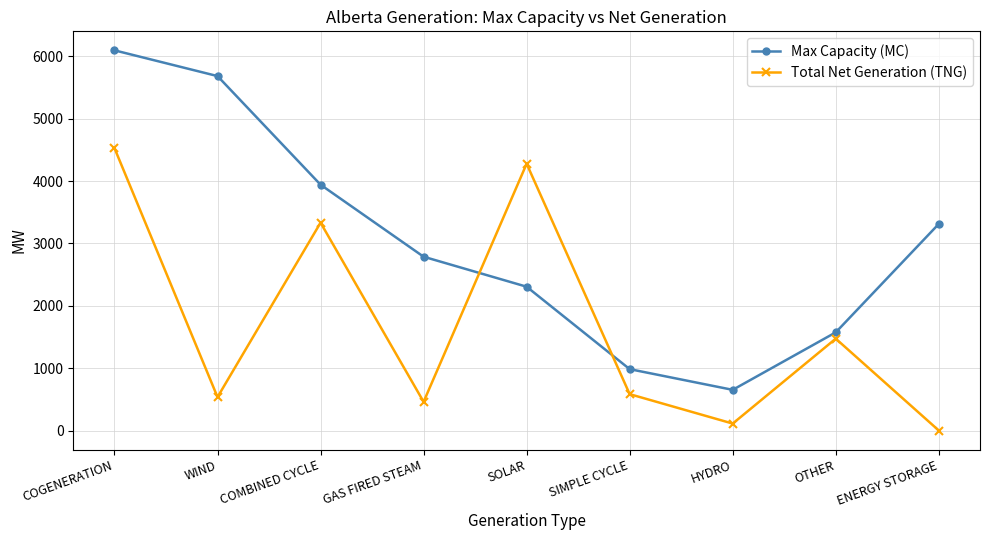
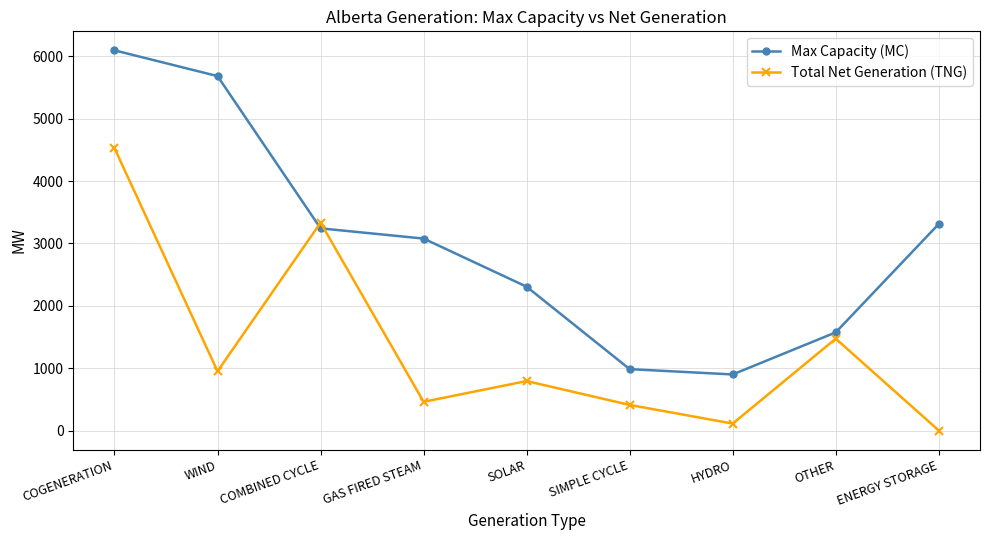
Total Net Generation (TNG), WIND: 500 -> 1000
Max Capacity (MC), COMBINED CYCLE: 3900 -> 3200
Max Capacity (MC), GAS FIRED STEAM: 2800 -> 3100
Total Net Generation (TNG), SOLAR: 4300 -> 800
Total Net Generation (TNG), SIMPLE CYCLE: 600 -> 400
Max Capacity (MC), HYDRO: 700 -> 900
